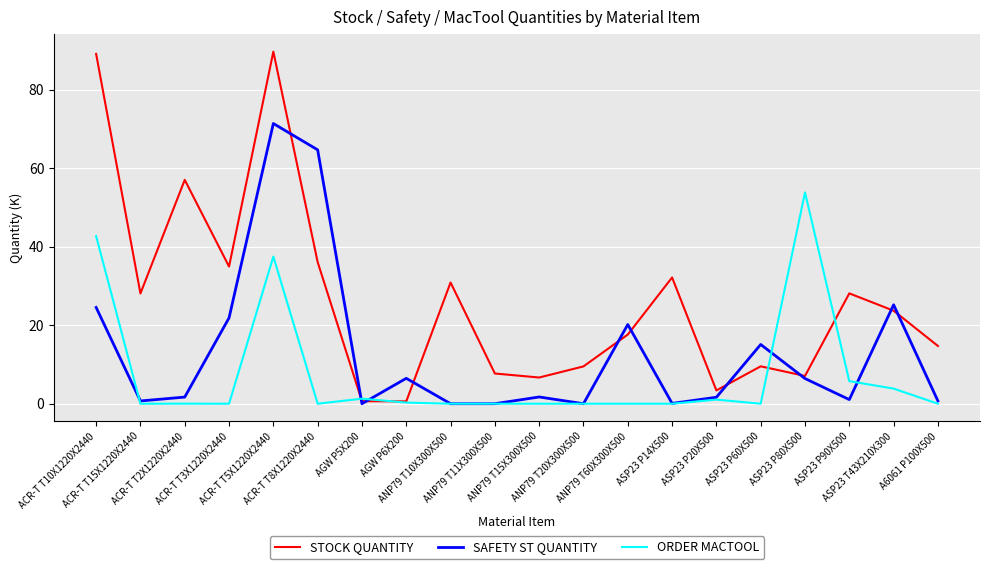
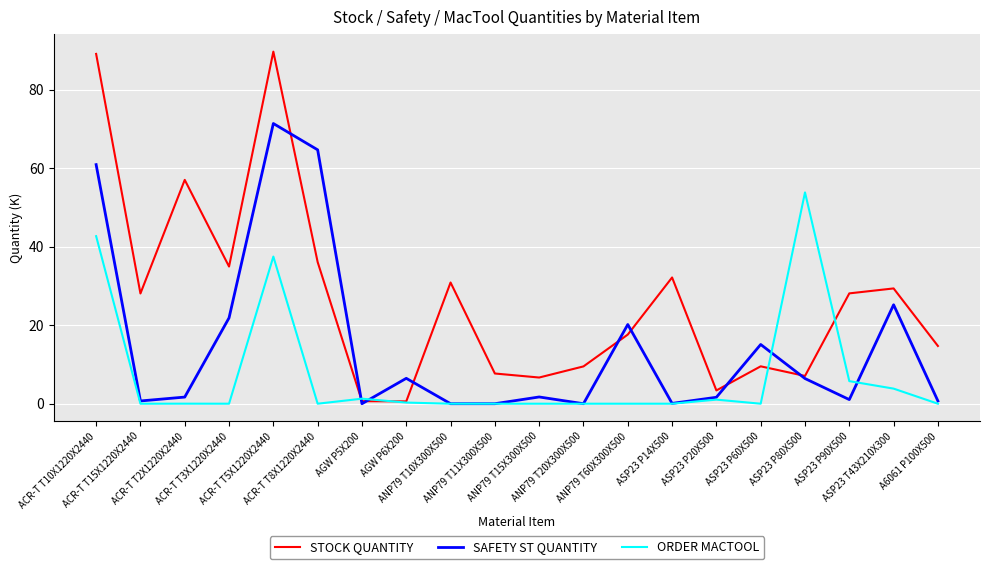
SAFETY ST QUANTITY, ACR-T T10X1220X2440: 25 -> 61
STOCK QUANTITY, ASP23 T43X210X300: 24 -> 29
